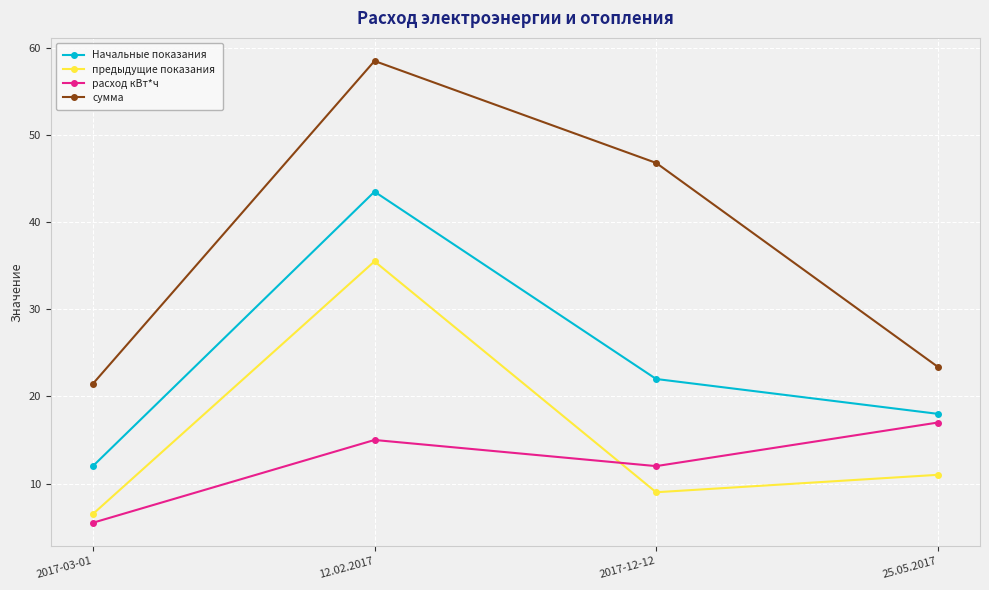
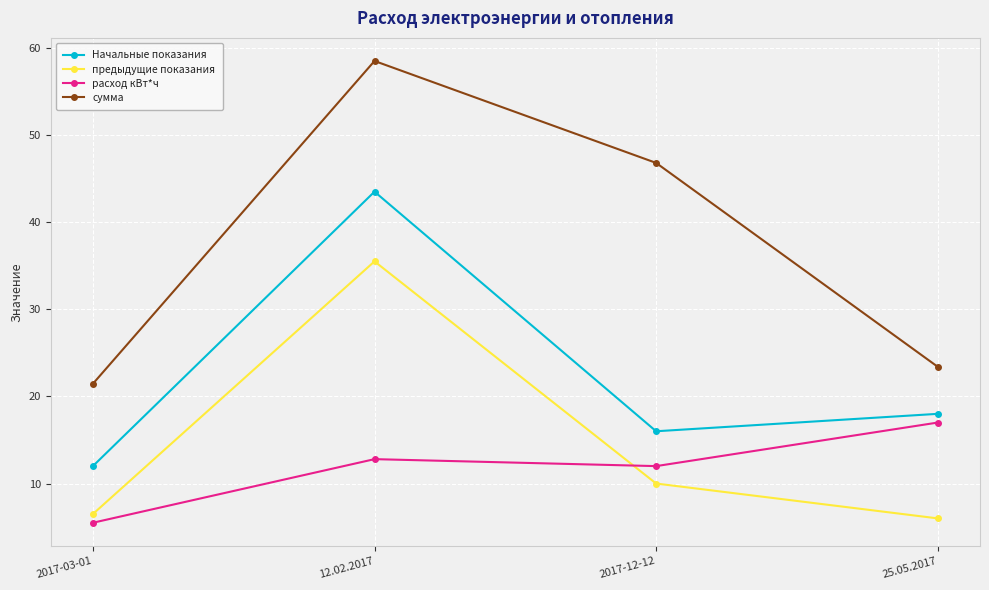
расход кВт*ч, 12.02.2017: 15 -> 13
Начальные показания, 2017-12-12: 22 -> 16
предыдущие показания, 2017-12-12: 9 -> 10
предыдущие показания, 25.05.2017: 11 -> 6
